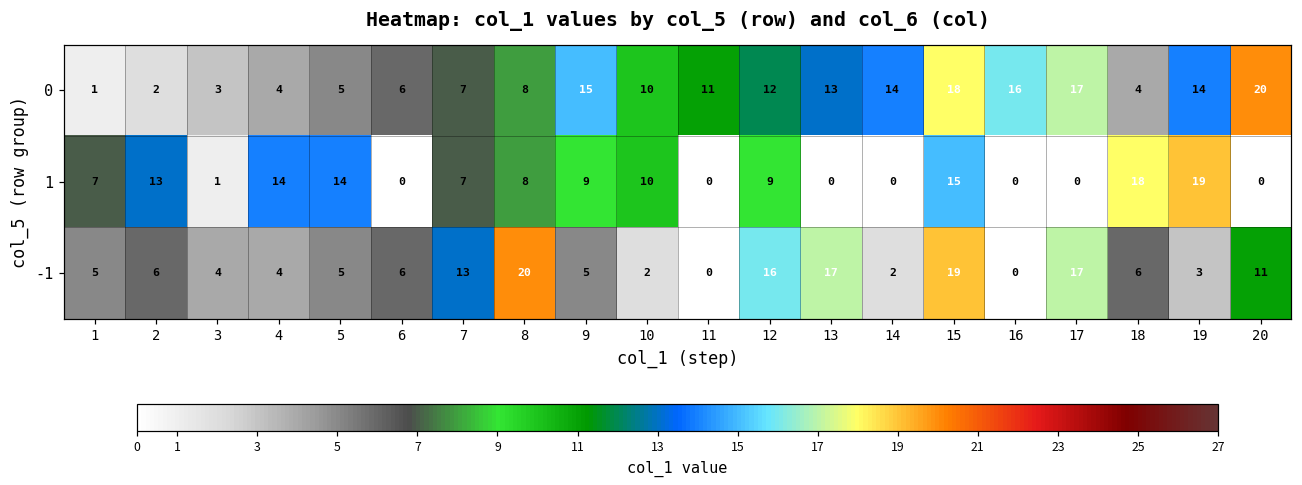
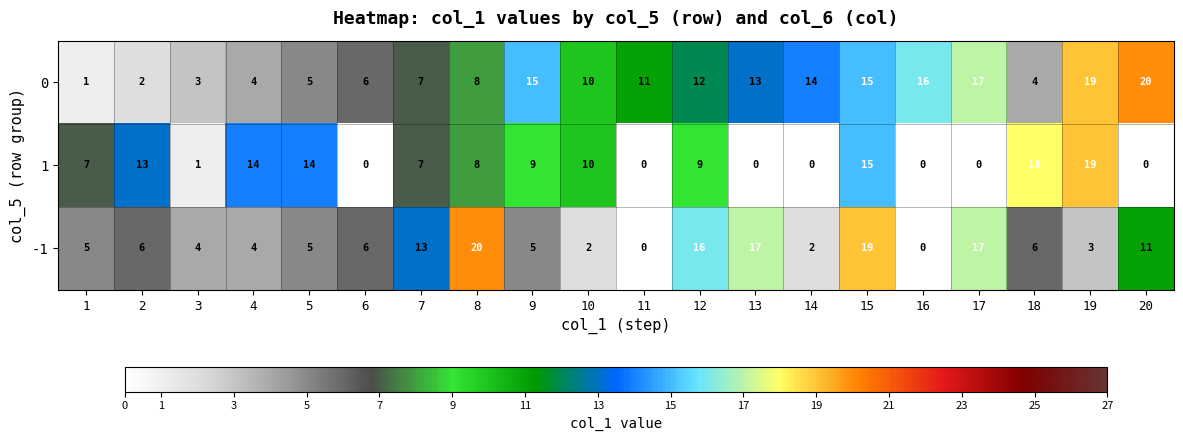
0, 15: 18 -> 15
0, 19: 14 -> 19
